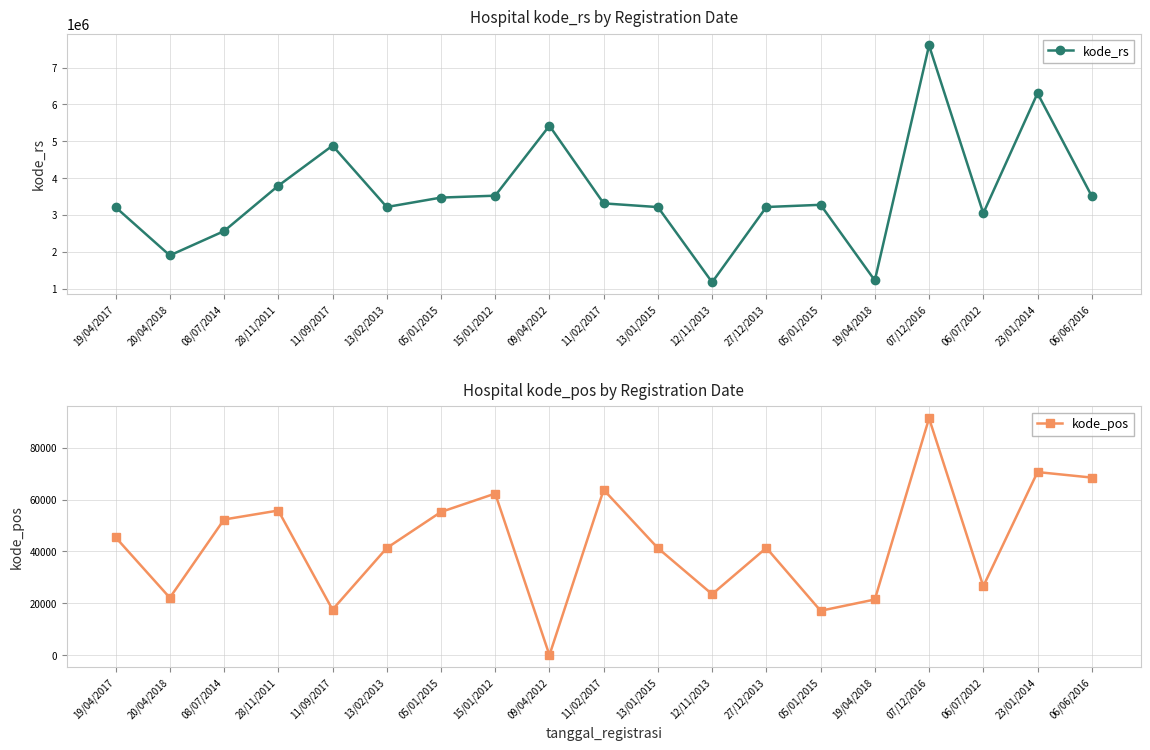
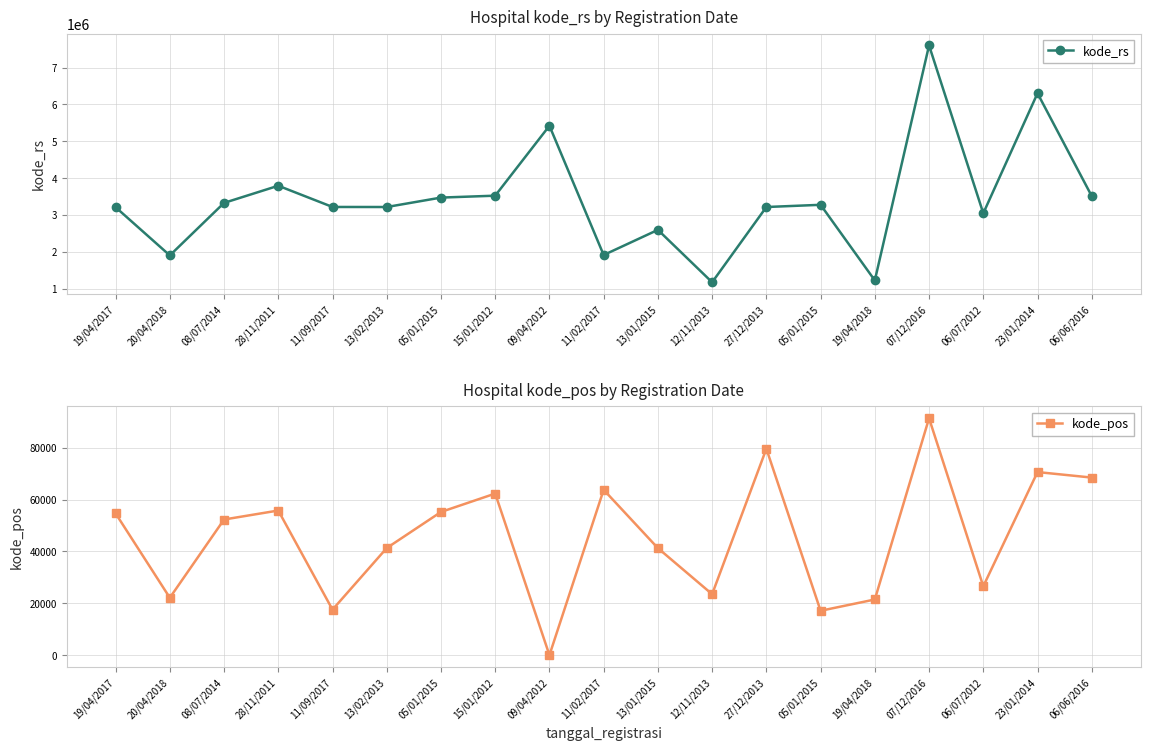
Hospital kode_rs by Registration Date, 08/07/2014: 2600000 -> 3300000
Hospital kode_rs by Registration Date, 11/09/2017: 4900000 -> 3200000
Hospital kode_rs by Registration Date, 11/02/2017: 3300000 -> 1900000
Hospital kode_rs by Registration Date, 13/01/2015: 3200000 -> 2600000
Hospital kode_pos by Registration Date, 19/04/2017: 45000 -> 55000
Hospital kode_pos by Registration Date, 27/12/2013: 41000 -> 80000
